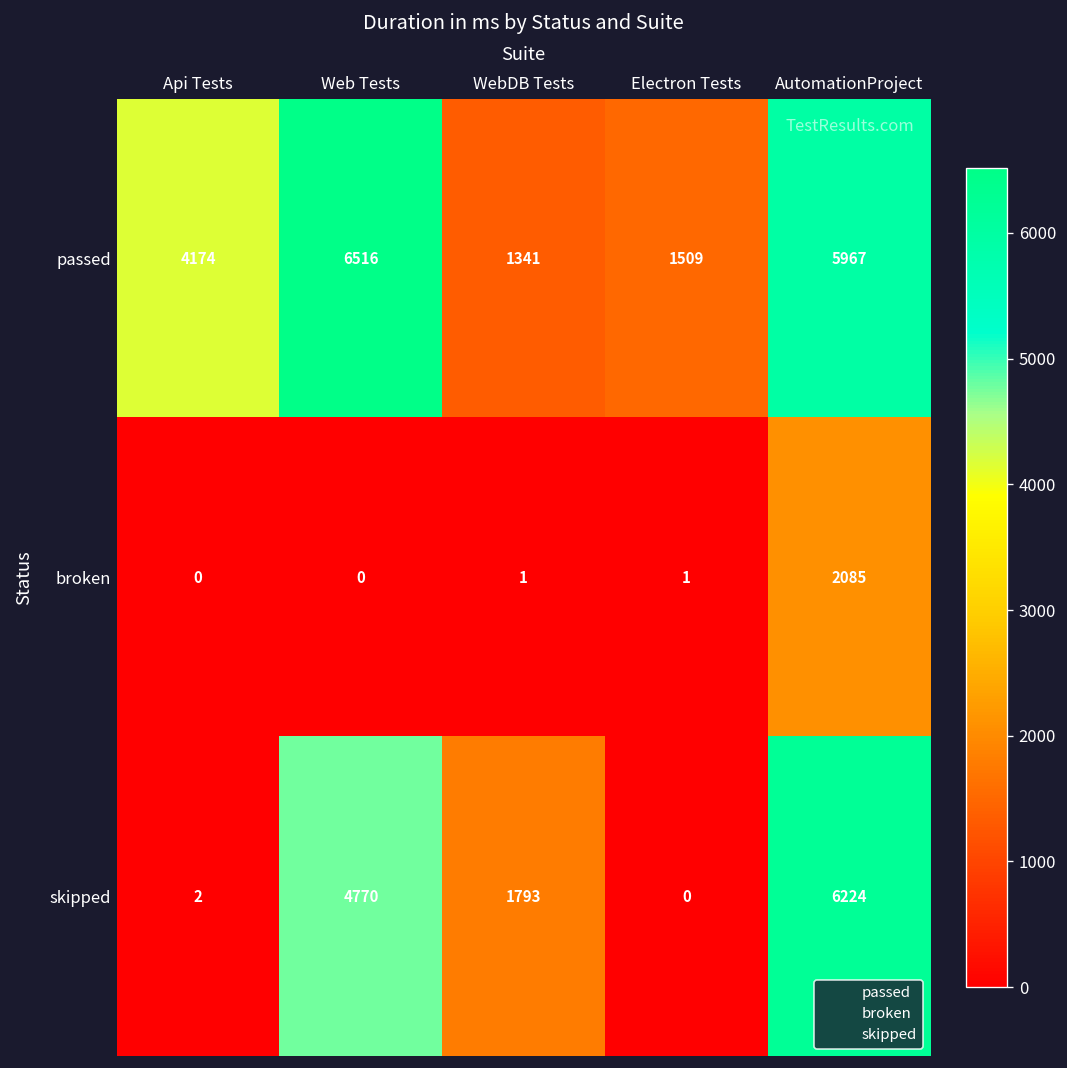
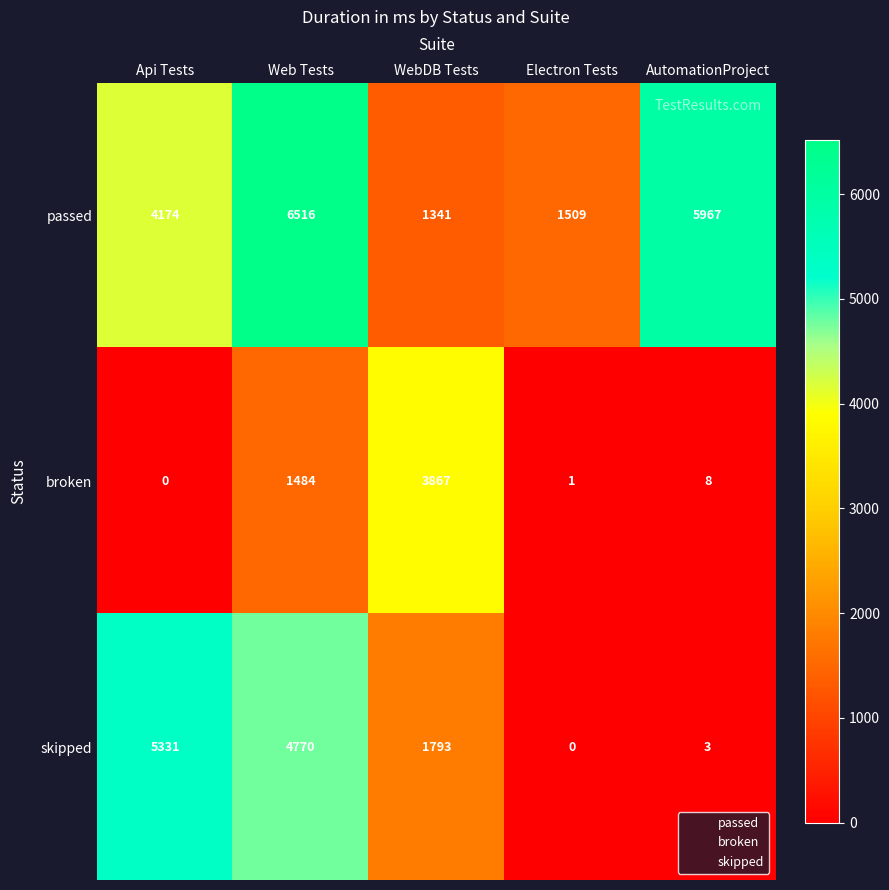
broken, Web Tests: 0 -> 1484
broken, WebDB Tests: 1 -> 3867
broken, AutomationProject: 2085 -> 8
skipped, Api Tests: 2 -> 5331
skipped, AutomationProject: 6224 -> 3
